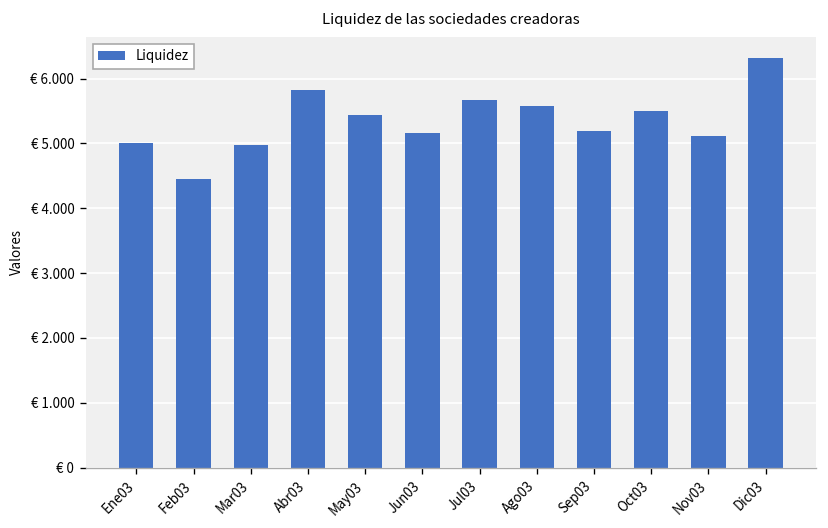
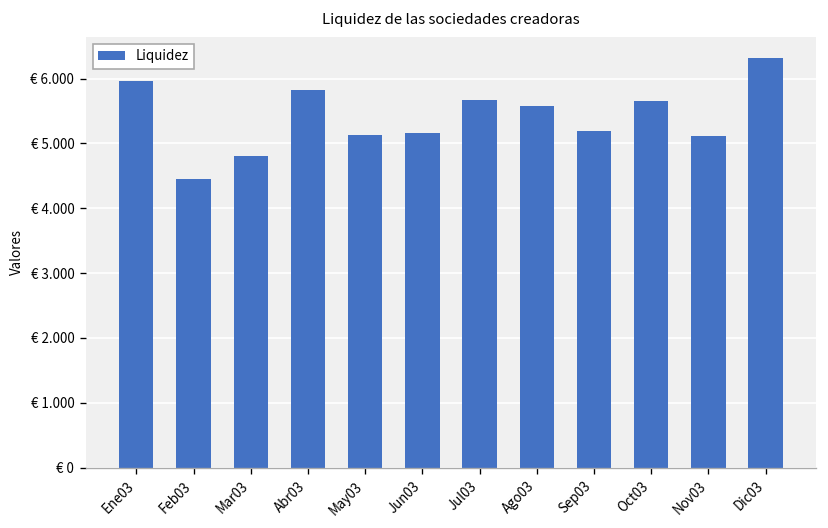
Ene03: € 5.0 -> € 6.0
Mar03: € 5.0 -> € 4.8
May03: € 5.4 -> € 5.1
Oct03: € 5.5 -> € 5.7
